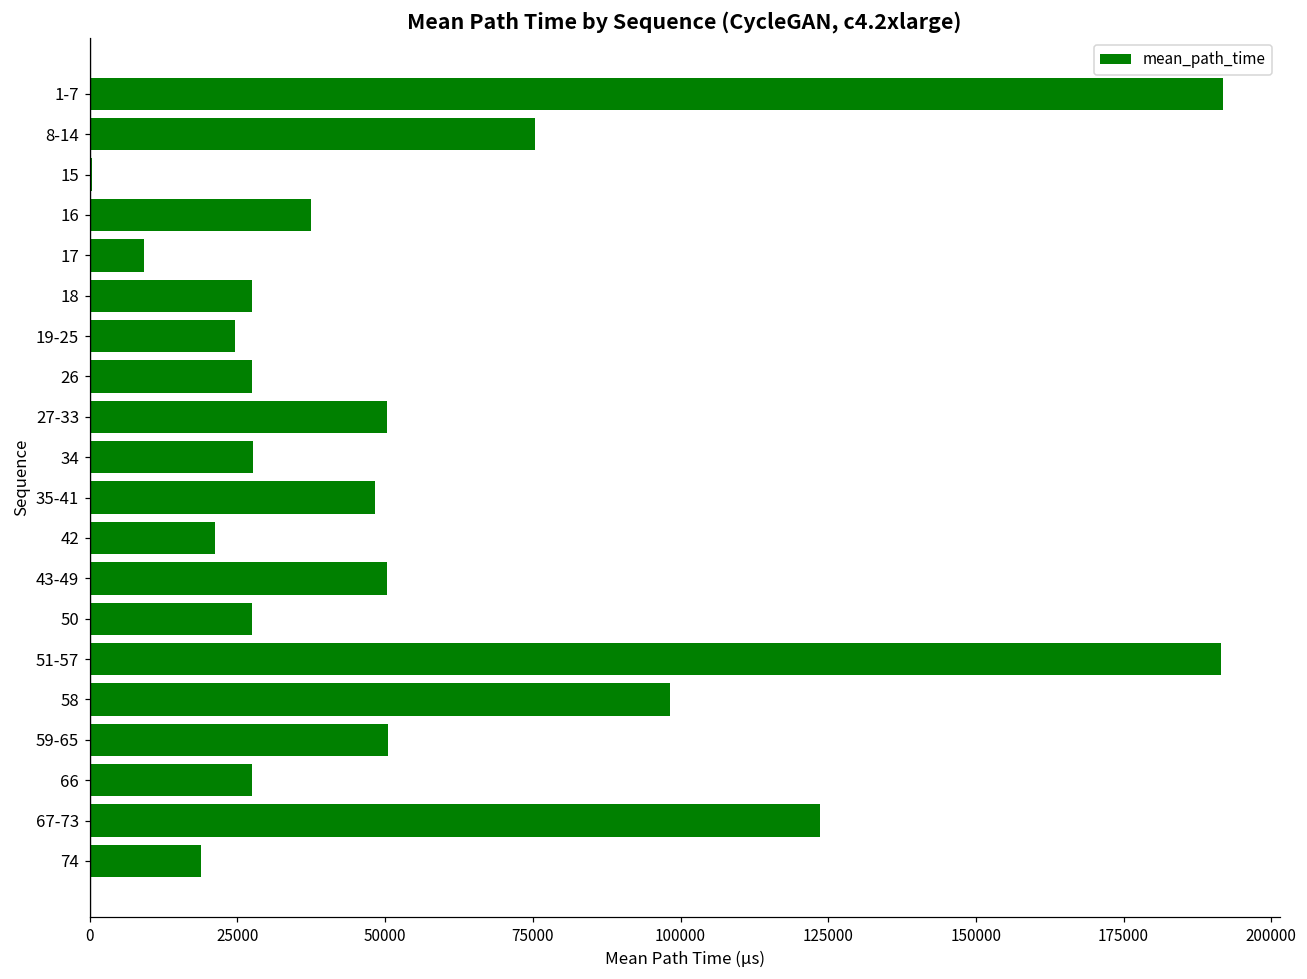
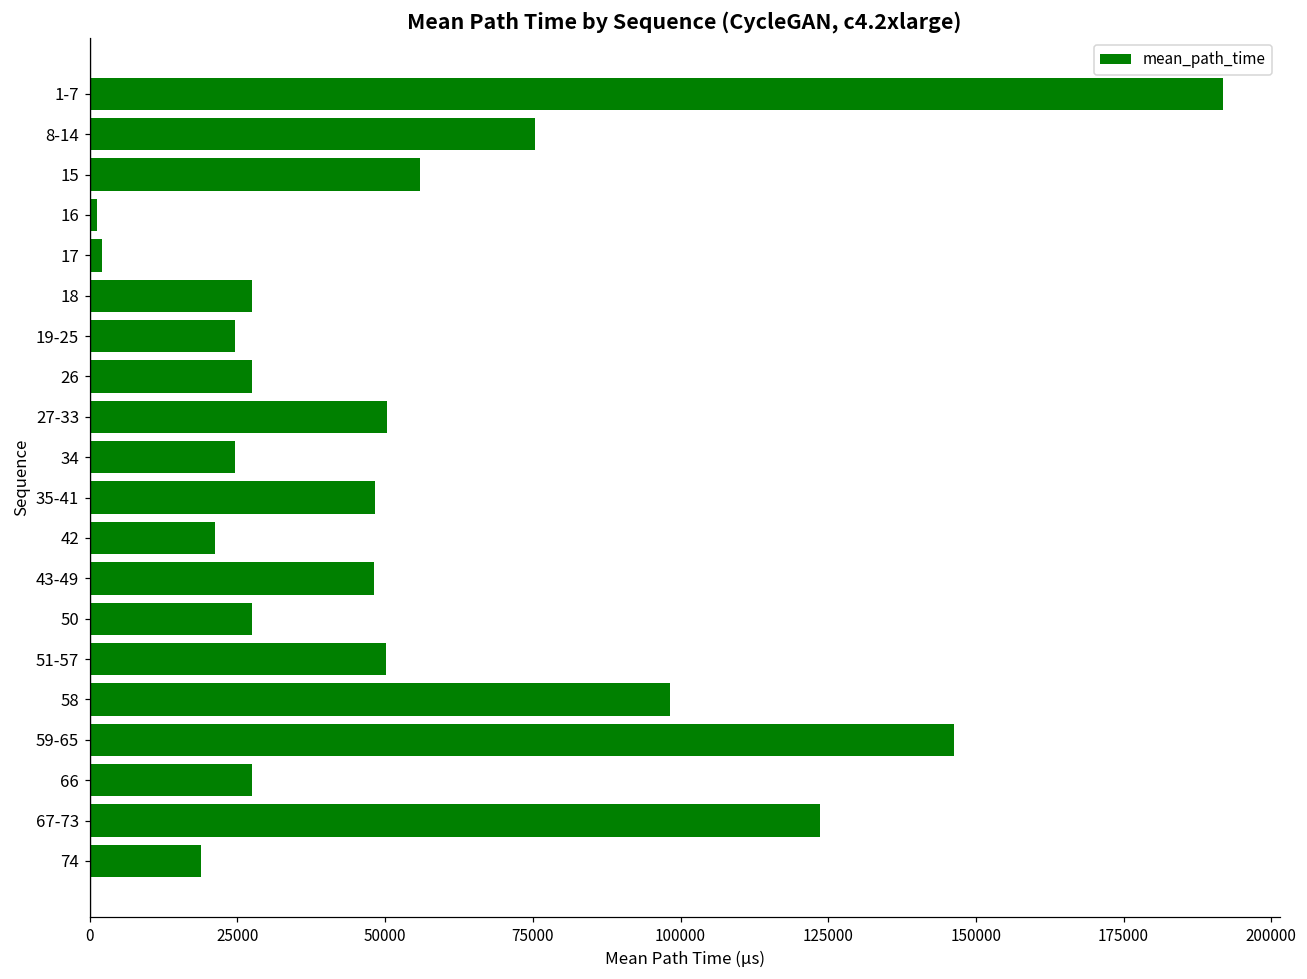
15: 0 -> 56000
16: 37000 -> 1000
17: 9000 -> 2000
34: 28000 -> 25000
43-49: 50000 -> 48000
51-57: 191000 -> 50000
59-65: 51000 -> 146000
